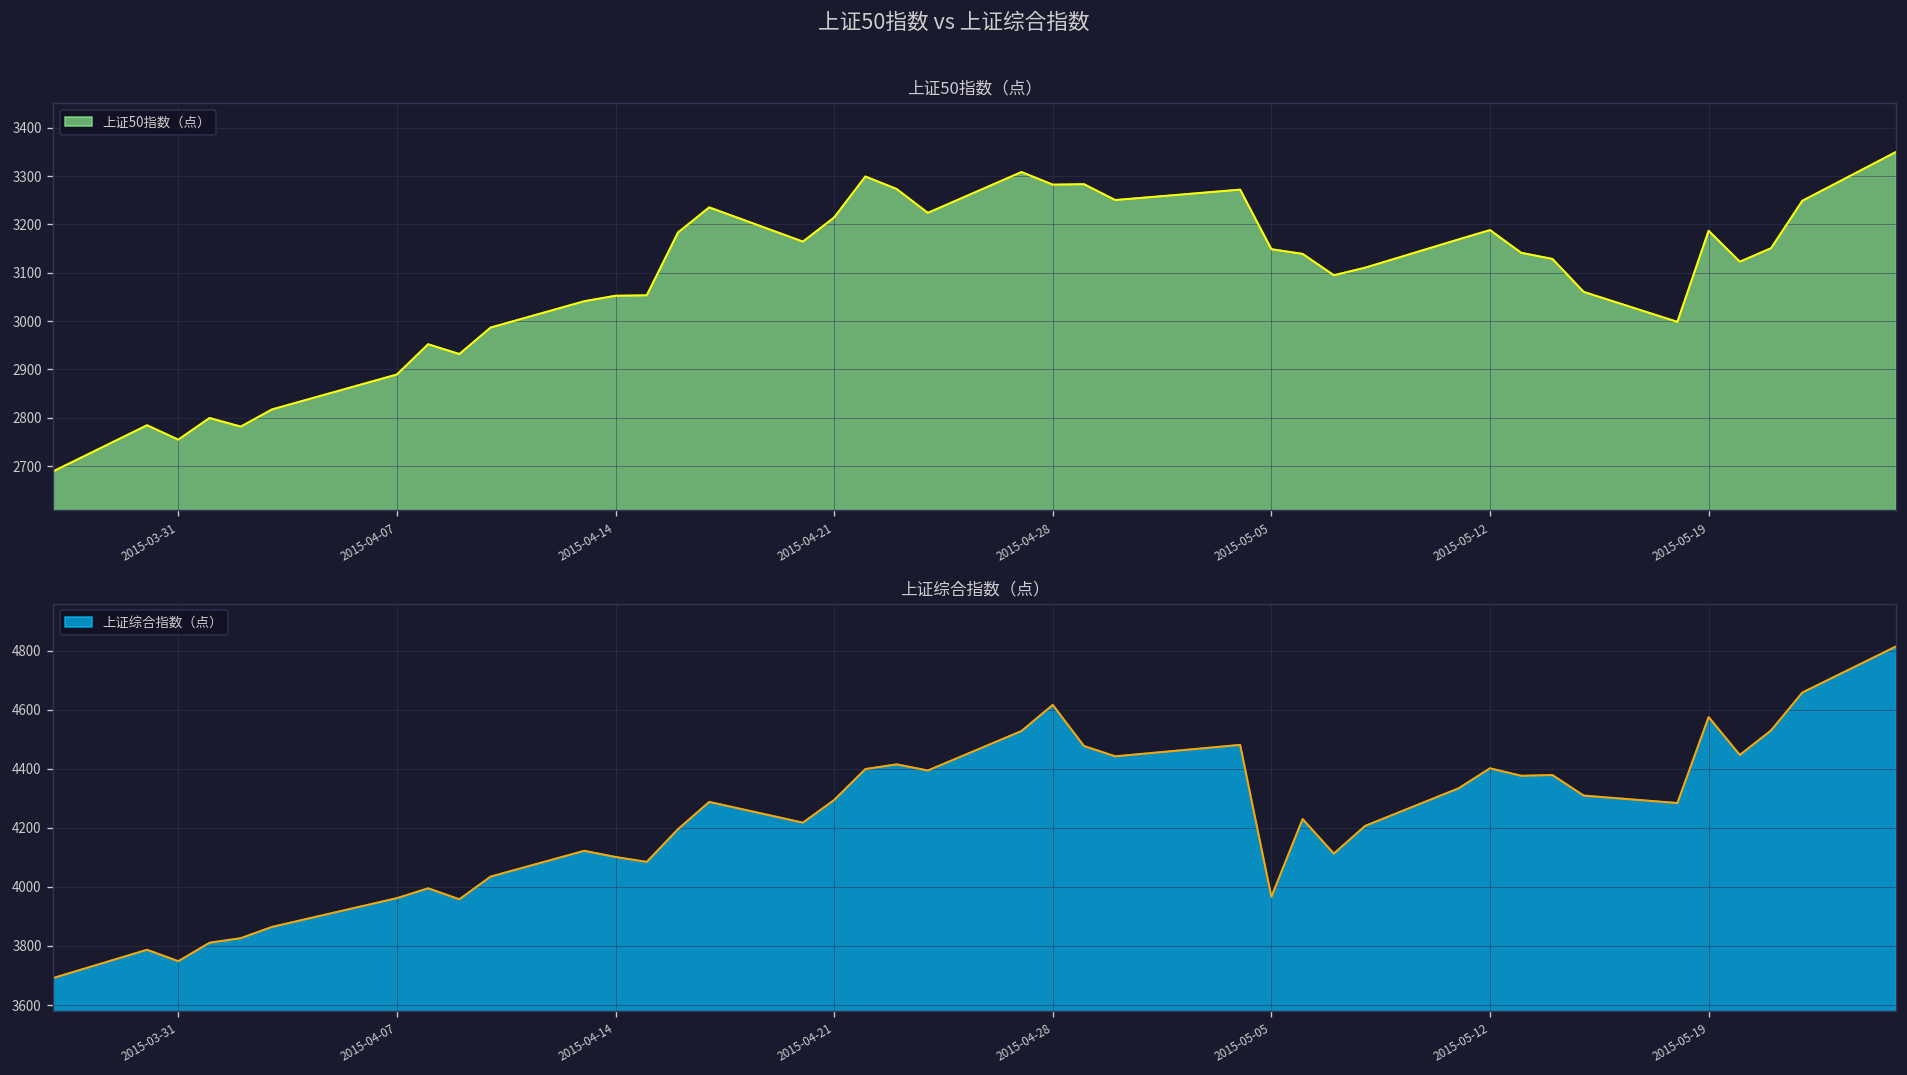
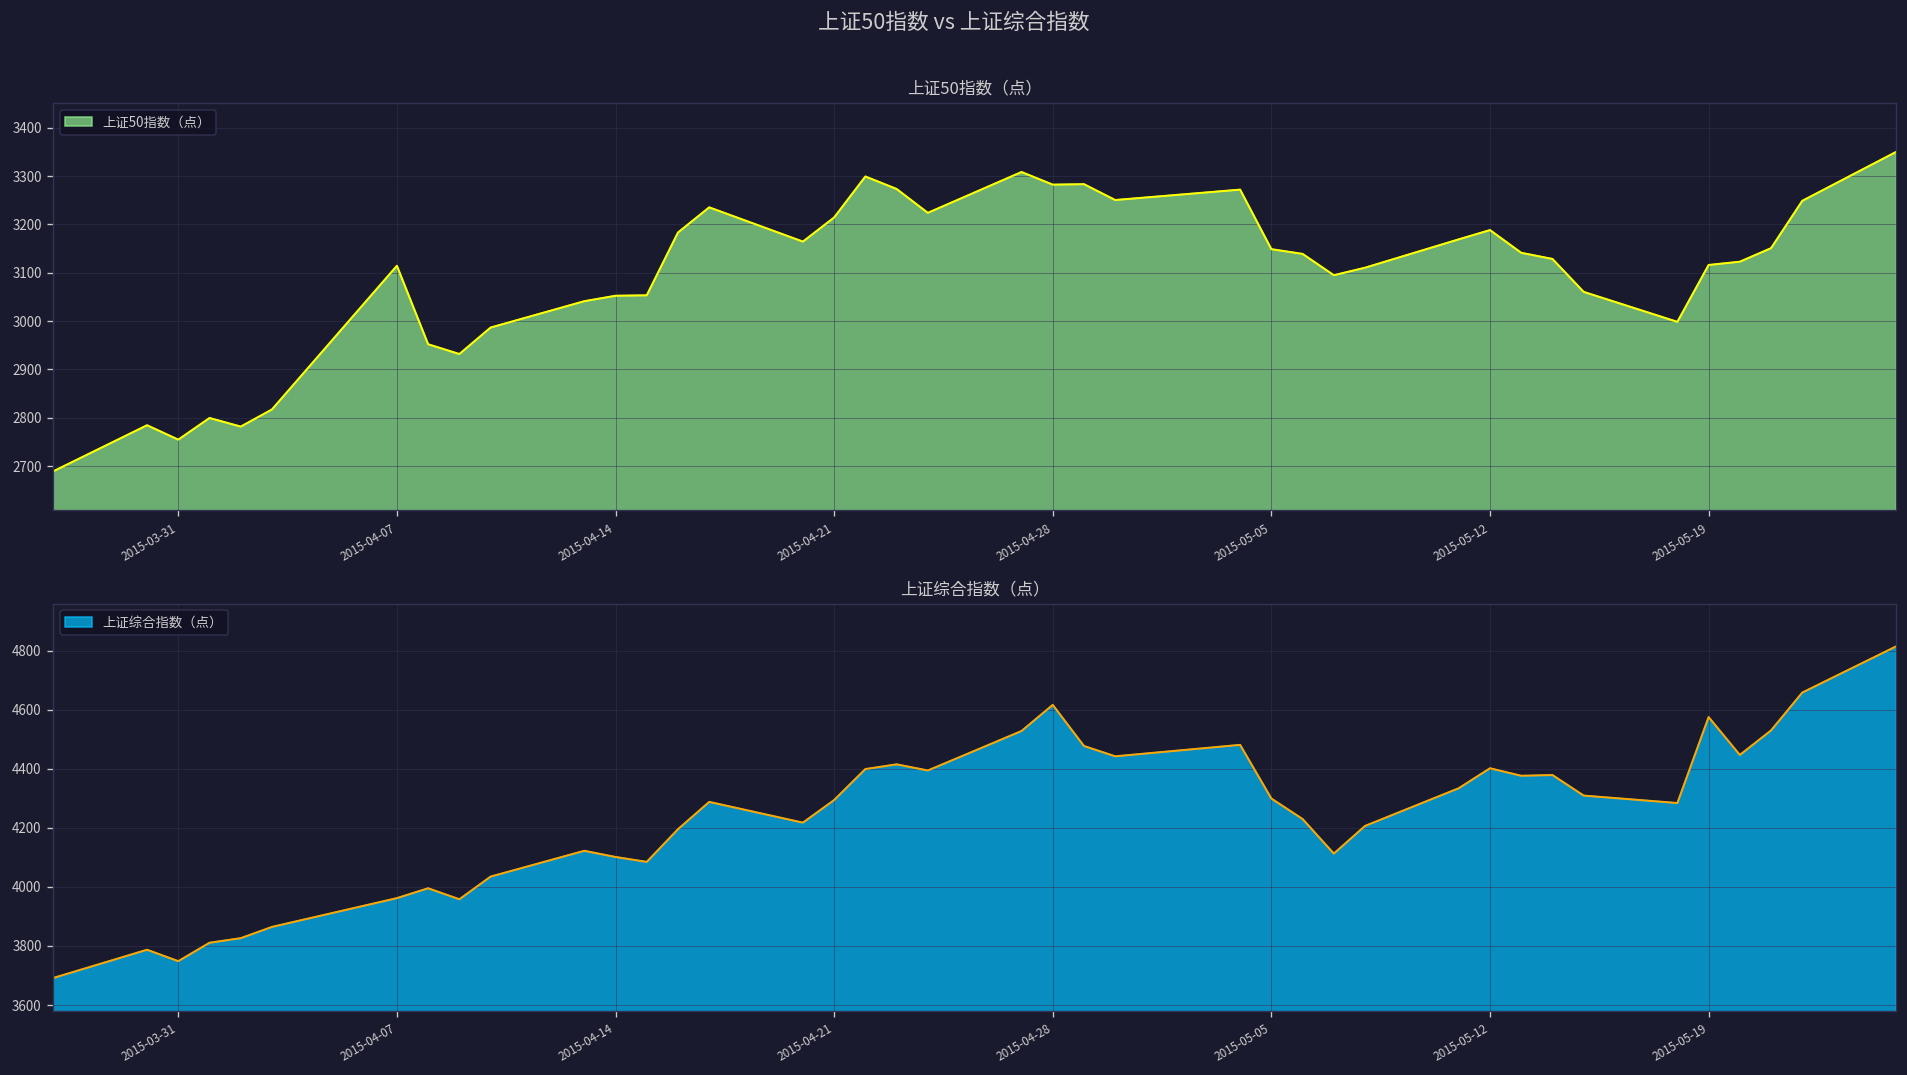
上证50指数（点）, 2015-04-07: 2890 -> 3110
上证50指数（点）, 2015-05-19: 3190 -> 3120
上证综合指数（点）, 2015-05-05: 3970 -> 4300
